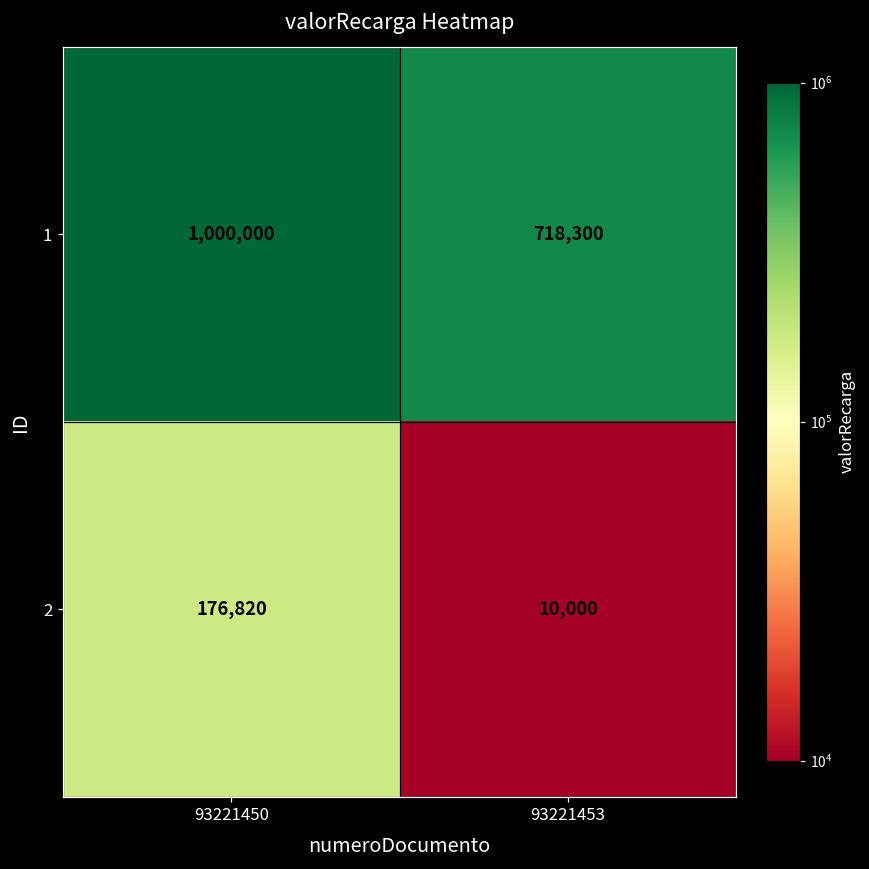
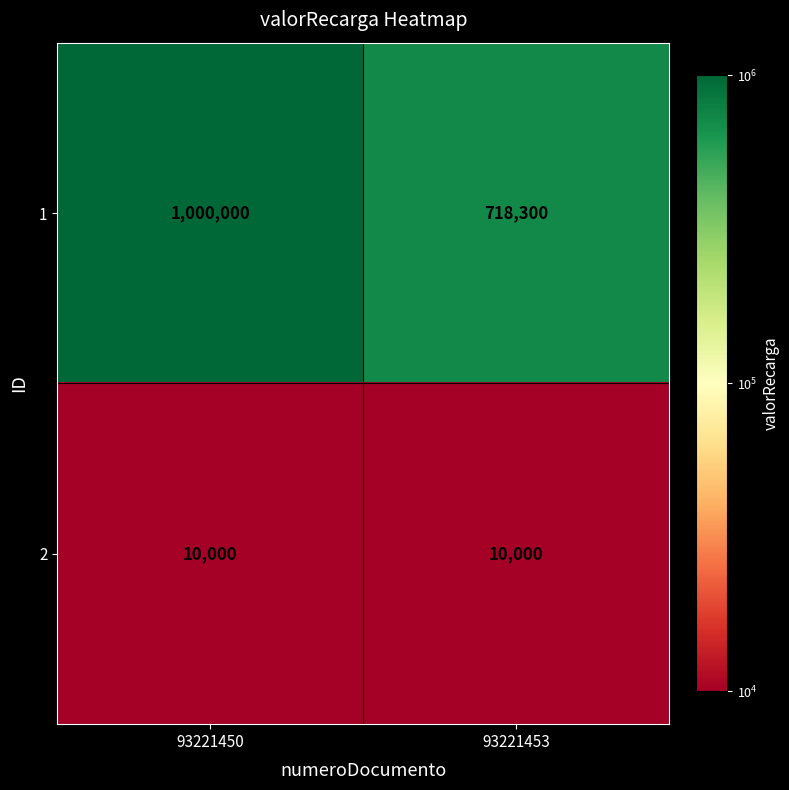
2, 93221450: 176,820 -> 10,000
